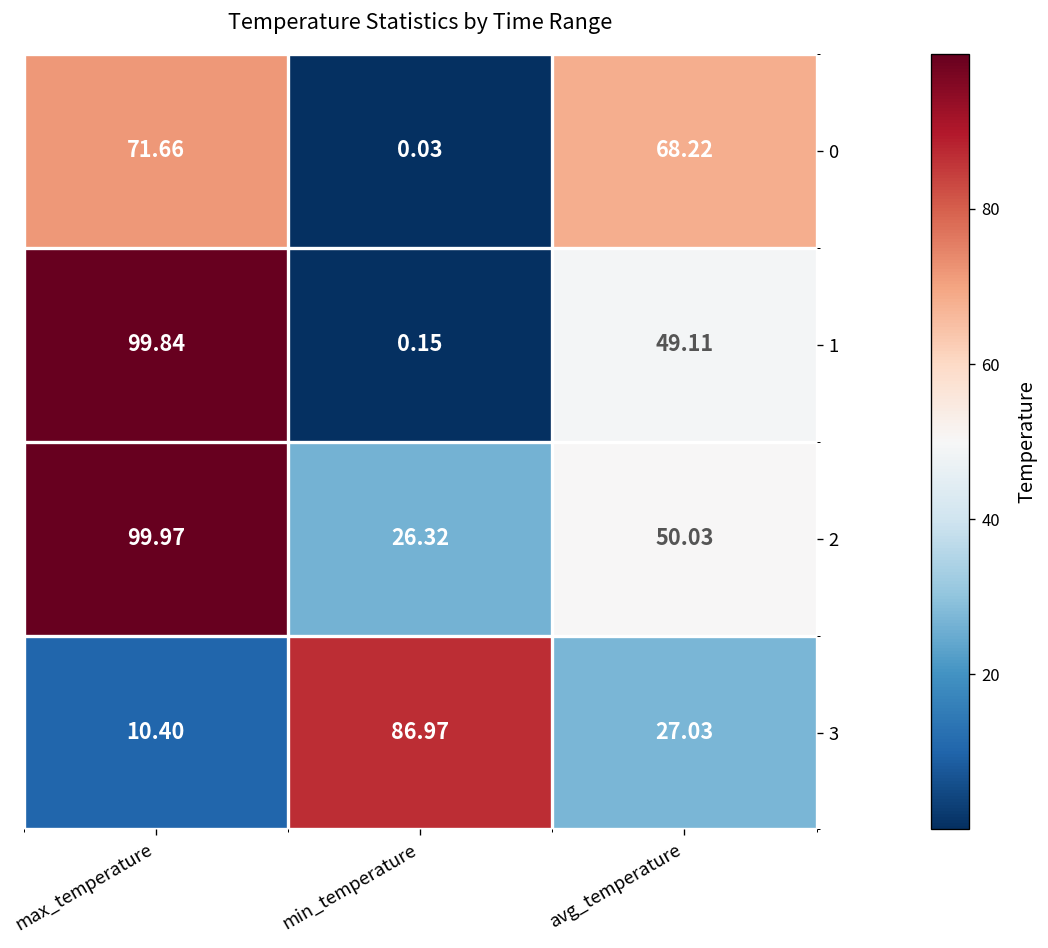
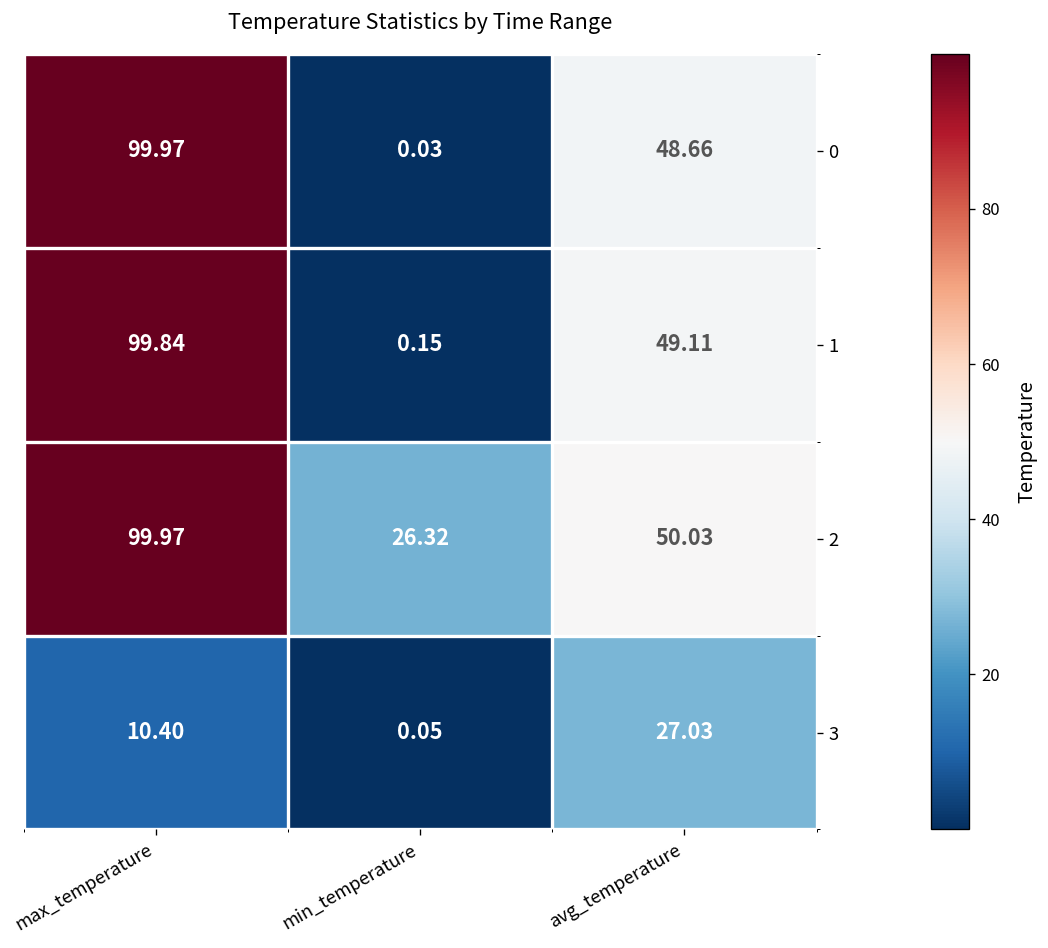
0, max_temperature: 71.66 -> 99.97
0, avg_temperature: 68.22 -> 48.66
3, min_temperature: 86.97 -> 0.05
